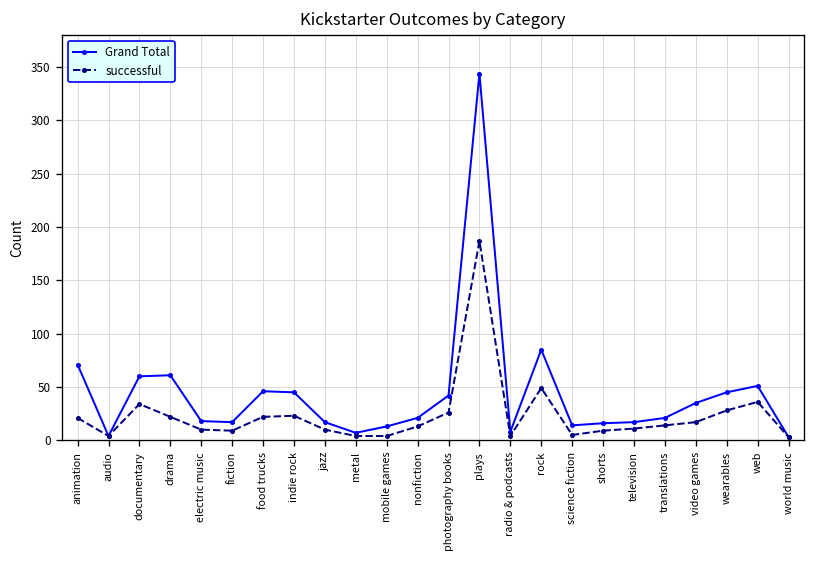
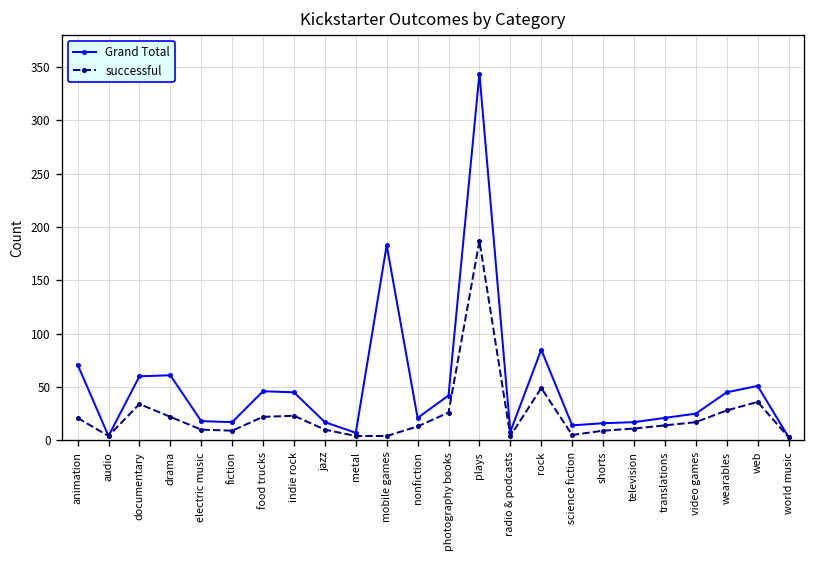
Grand Total, mobile games: 10 -> 180
Grand Total, video games: 40 -> 30
